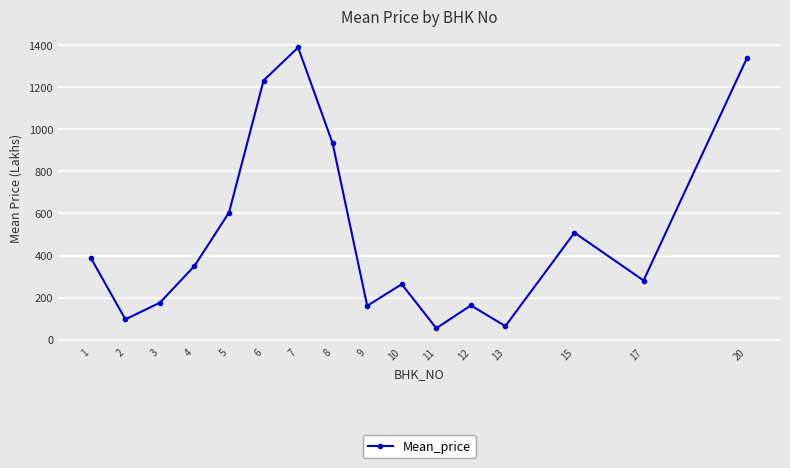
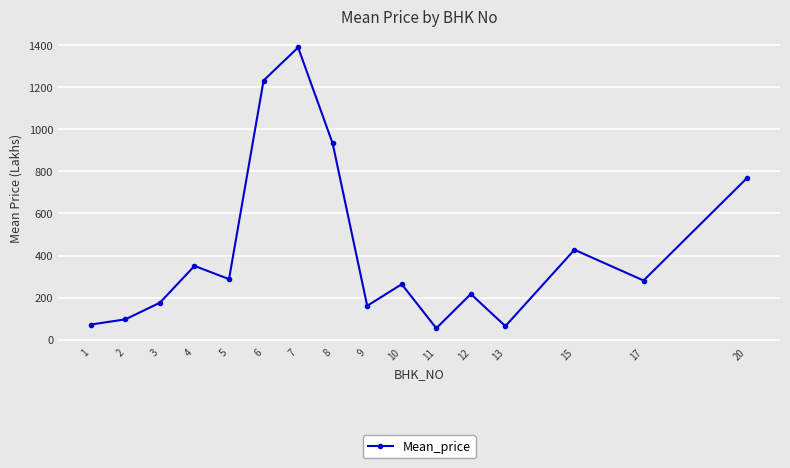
1: 390 -> 70
5: 600 -> 290
12: 160 -> 220
15: 510 -> 430
20: 1340 -> 770
